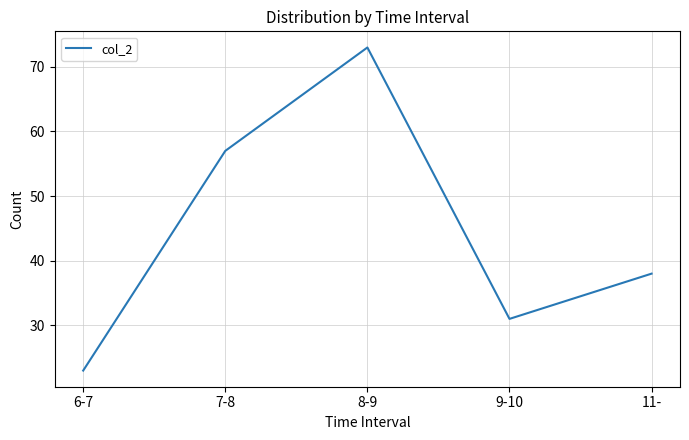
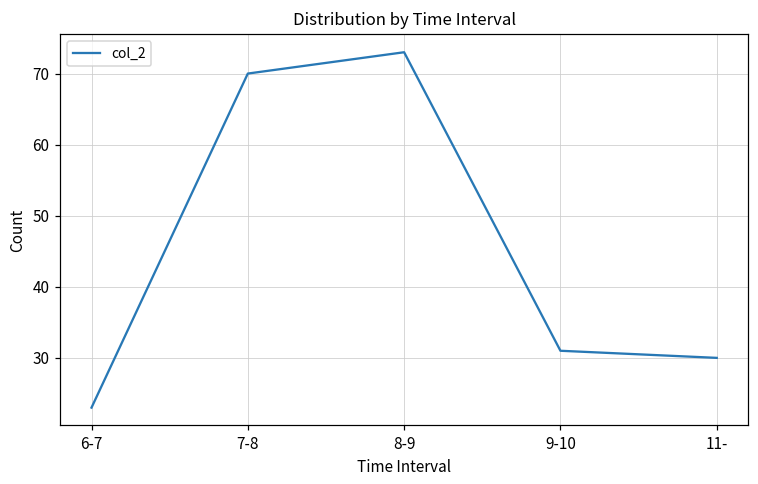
7-8: 57 -> 70
11-: 38 -> 30
